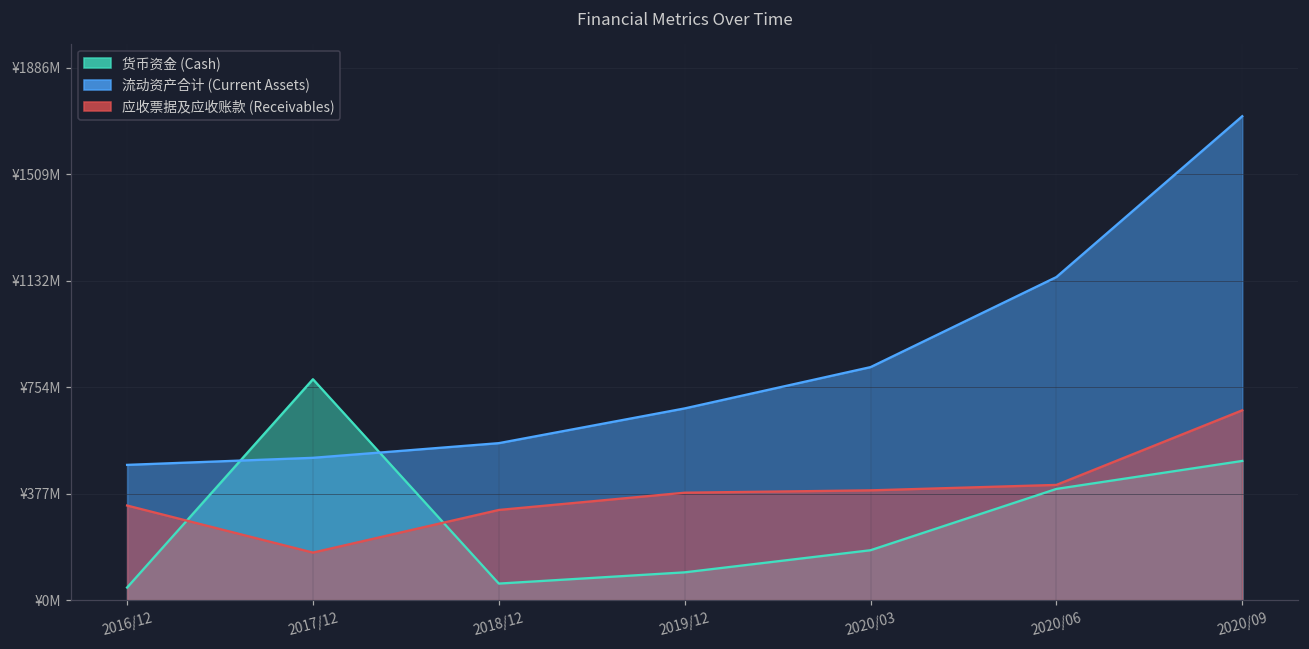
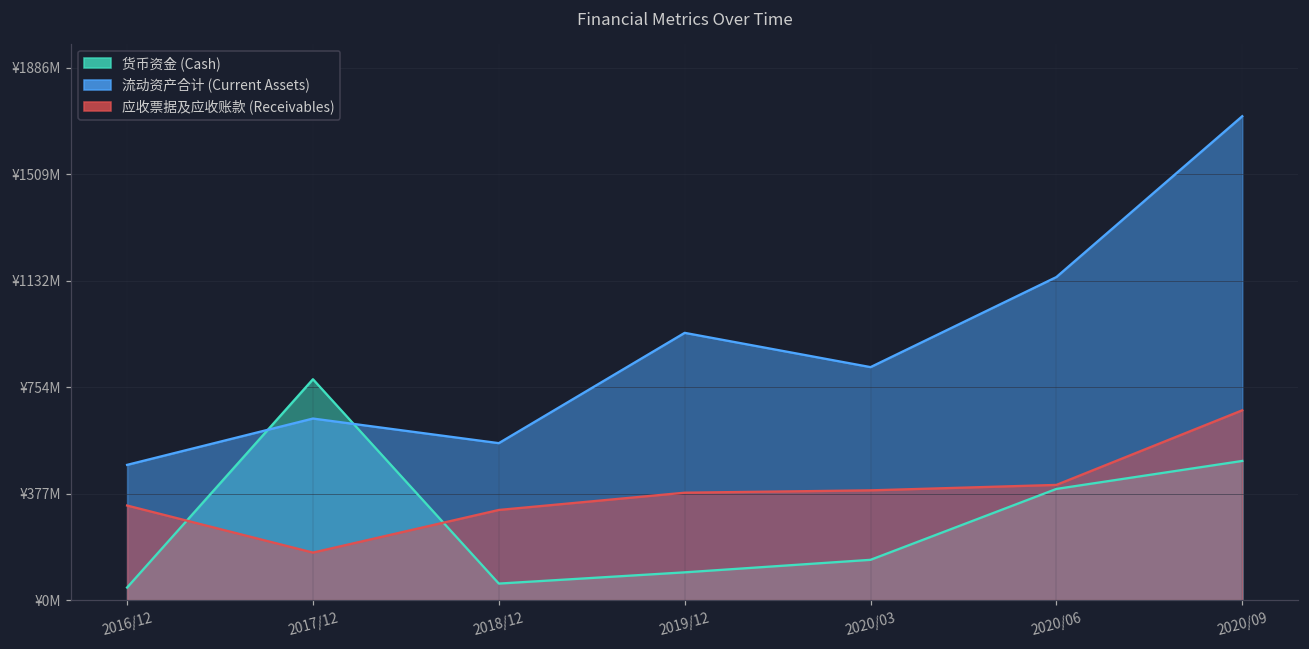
流动资产合计 (Current Assets), 2017/12: ¥500000000 -> ¥640000000
流动资产合计 (Current Assets), 2019/12: ¥680000000 -> ¥950000000
货币资金 (Cash), 2020/03: ¥180000000 -> ¥140000000
